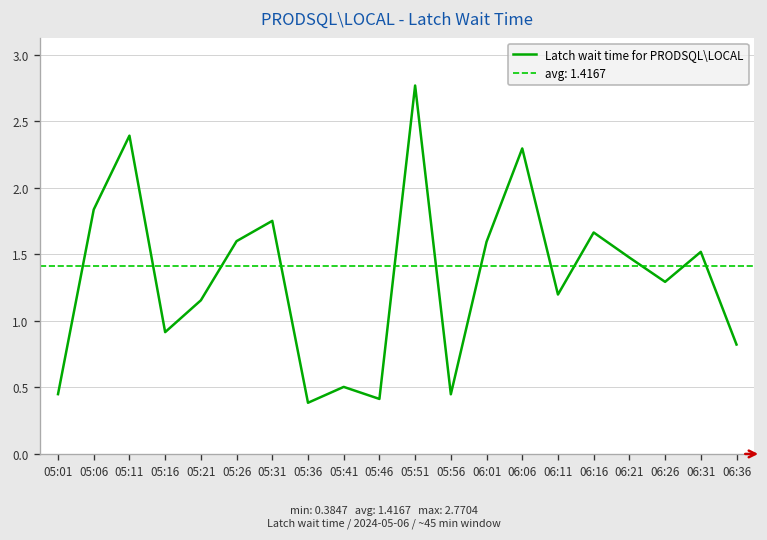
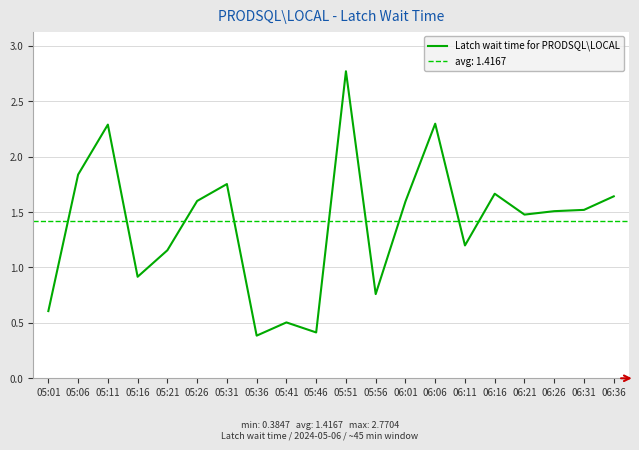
05:01: 0.45 -> 0.61
05:11: 2.39 -> 2.29
05:56: 0.45 -> 0.76
06:26: 1.29 -> 1.51
06:36: 0.82 -> 1.64
